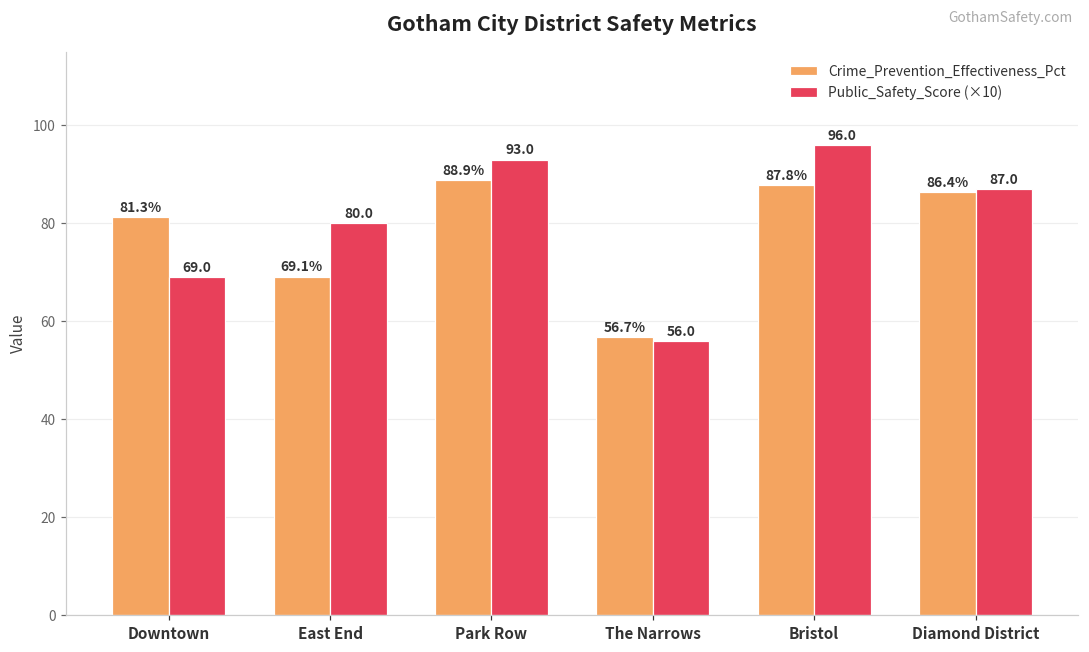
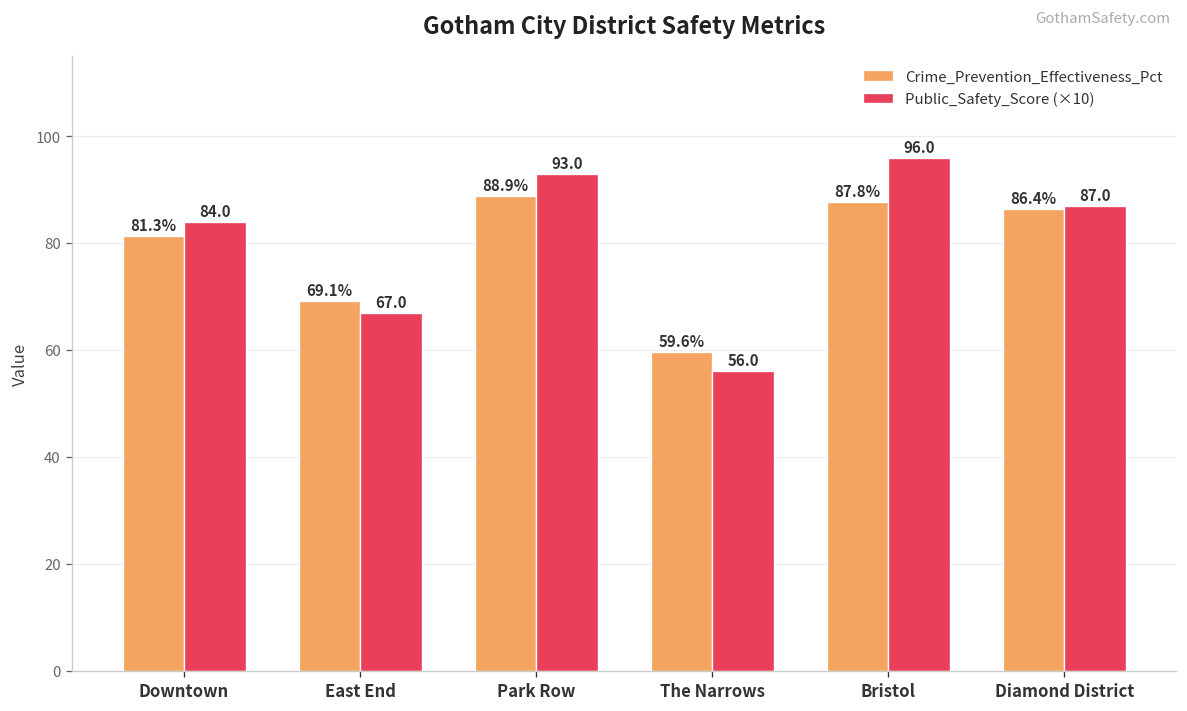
Public_Safety_Score (×10), Downtown: 69.0 -> 84.0
Public_Safety_Score (×10), East End: 80.0 -> 67.0
Crime_Prevention_Effectiveness_Pct, The Narrows: 56.7% -> 59.6%
